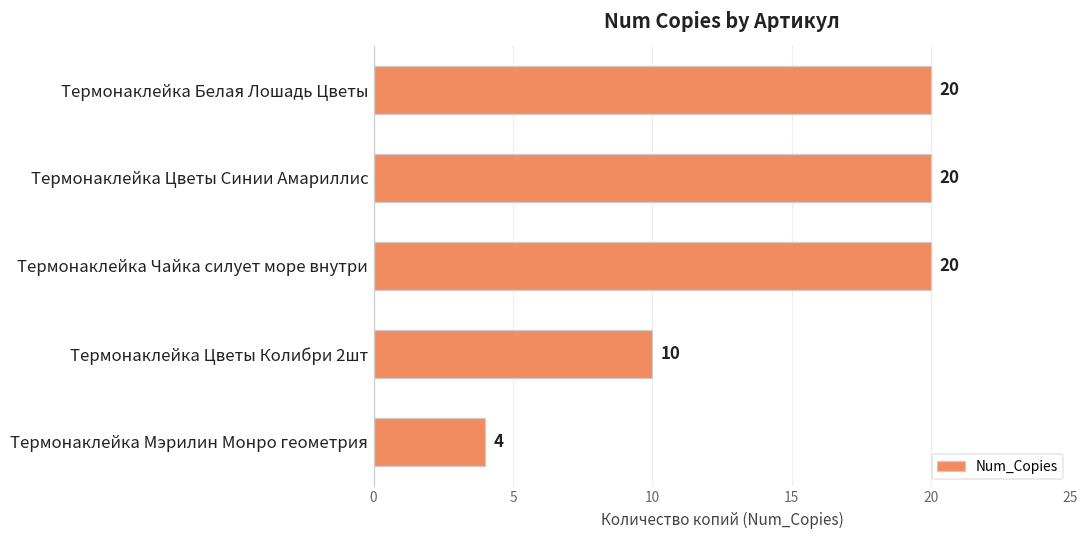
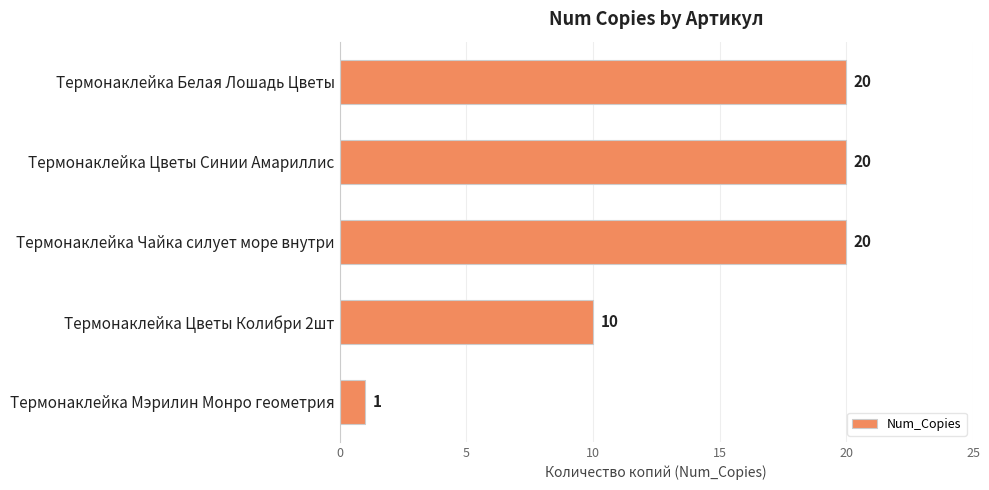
Термонаклейка Мэрилин Монро геометрия: 4 -> 1
